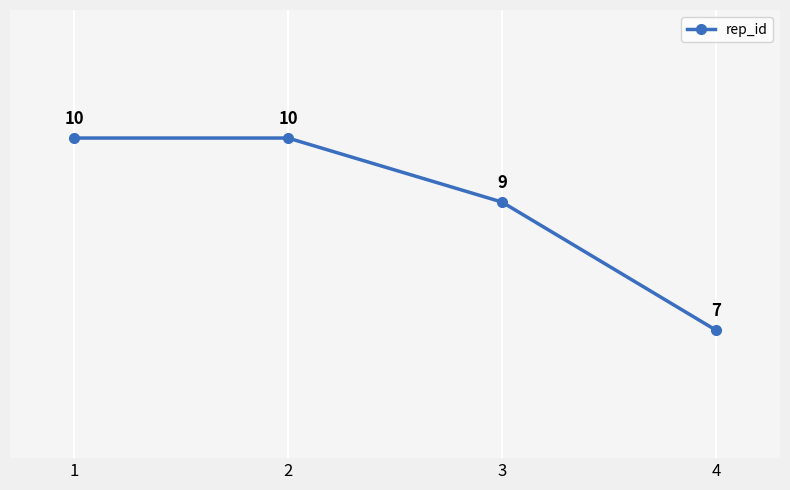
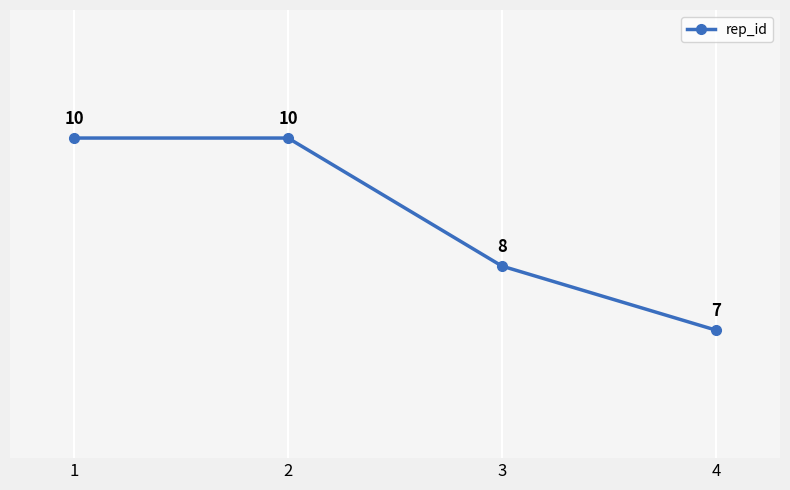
3: 9 -> 8
